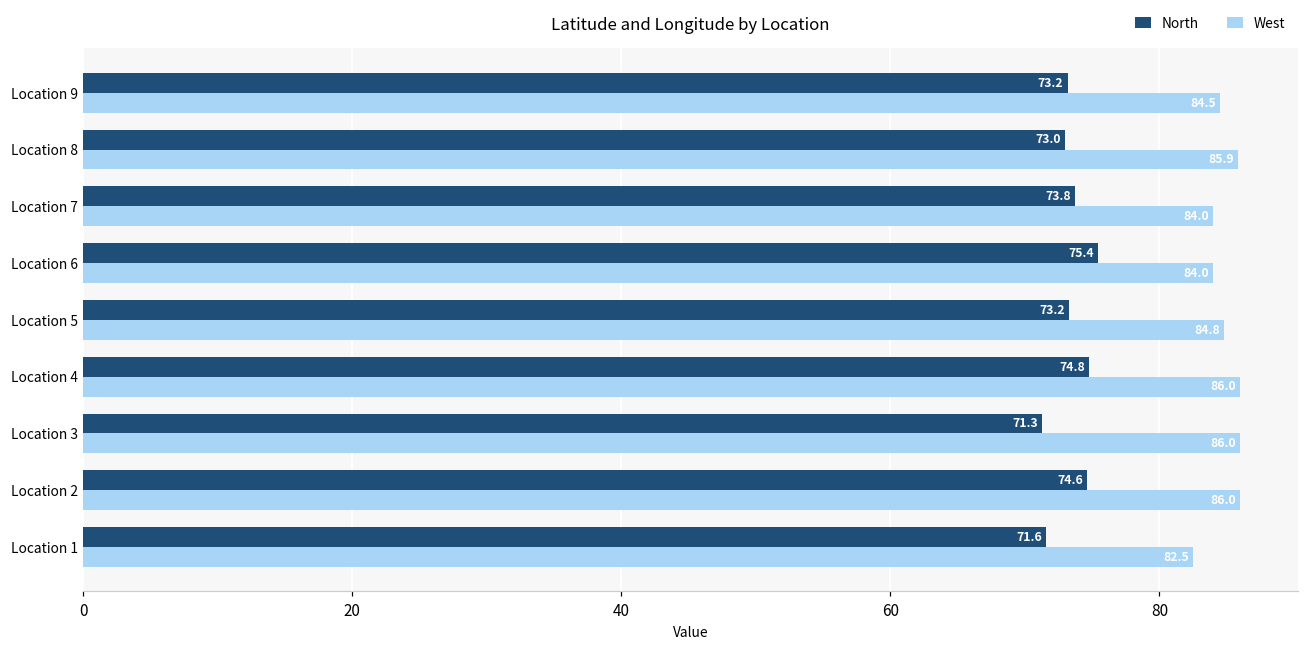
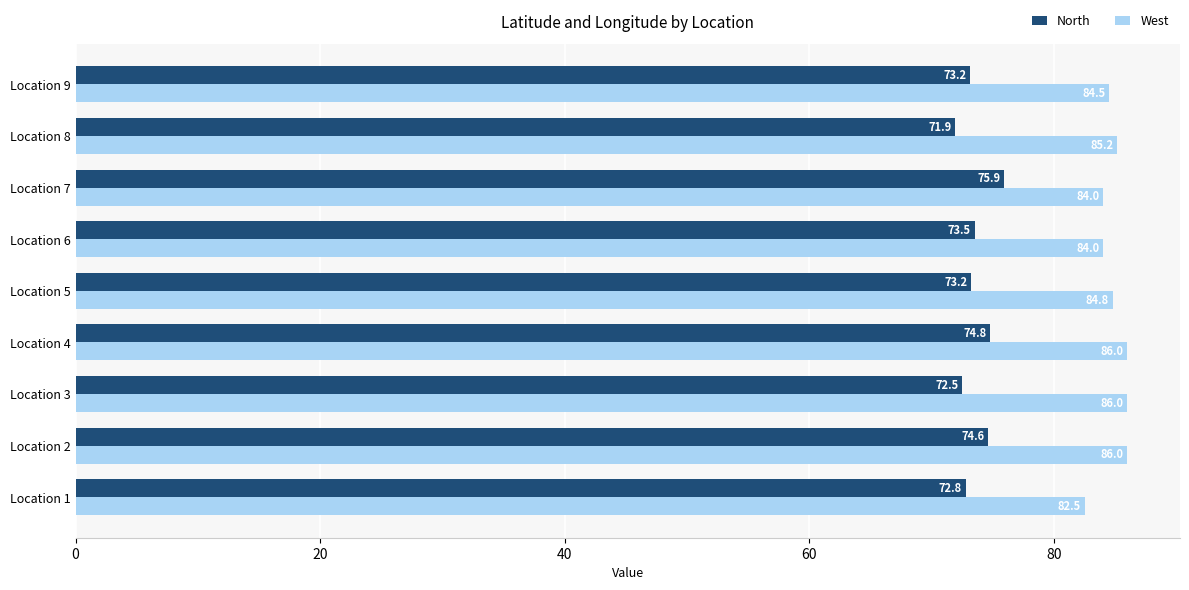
North, Location 8: 73.0 -> 71.9
West, Location 8: 85.9 -> 85.2
North, Location 7: 73.8 -> 75.9
North, Location 6: 75.4 -> 73.5
North, Location 3: 71.3 -> 72.5
North, Location 1: 71.6 -> 72.8
